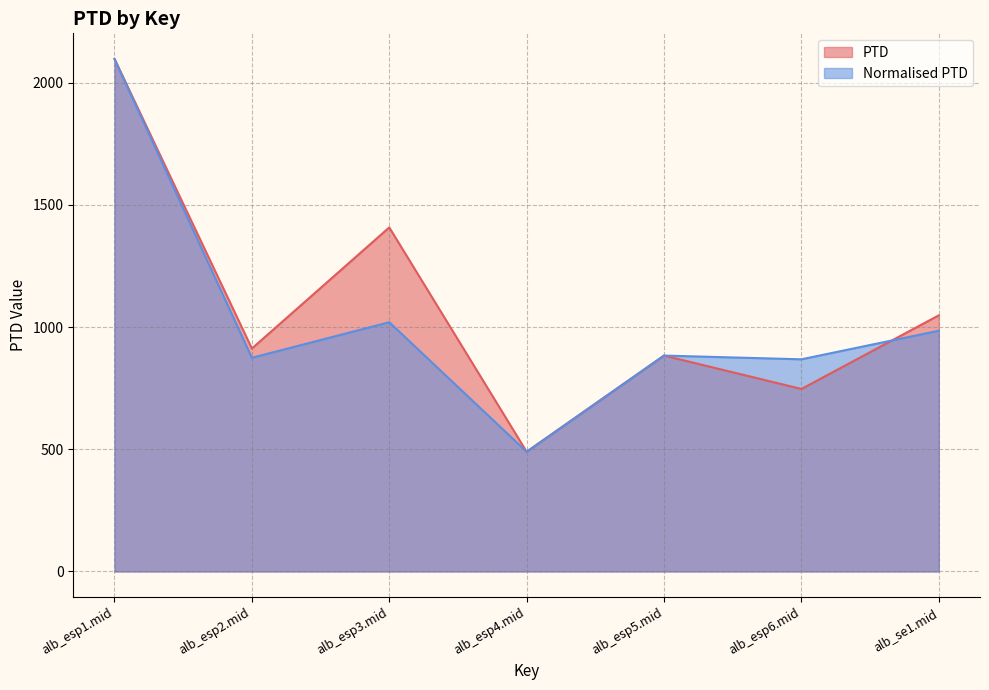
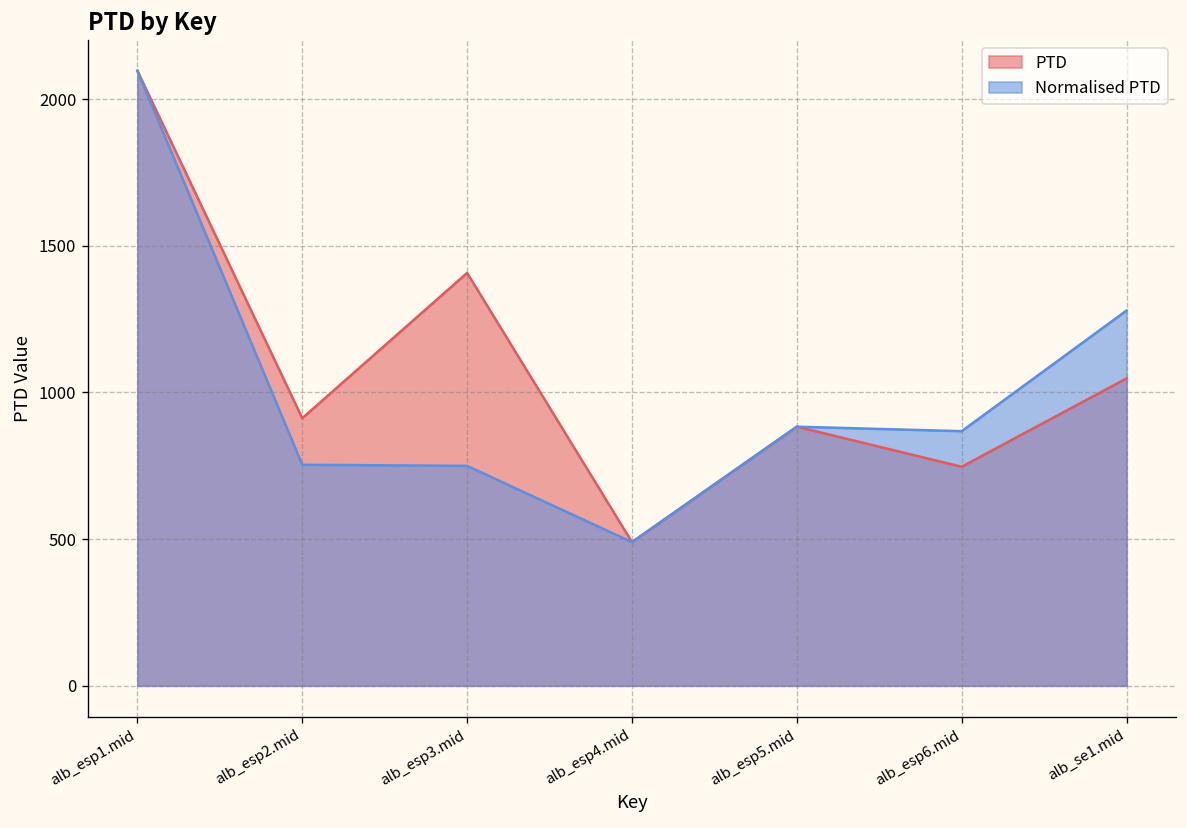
Normalised PTD, alb_esp2.mid: 870 -> 750
Normalised PTD, alb_esp3.mid: 1020 -> 750
Normalised PTD, alb_se1.mid: 980 -> 1280
